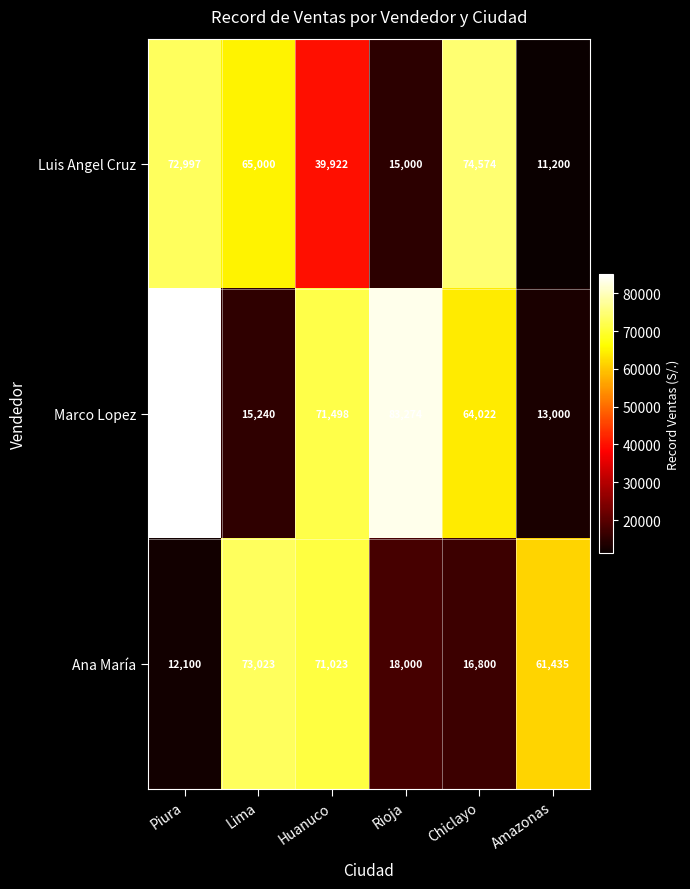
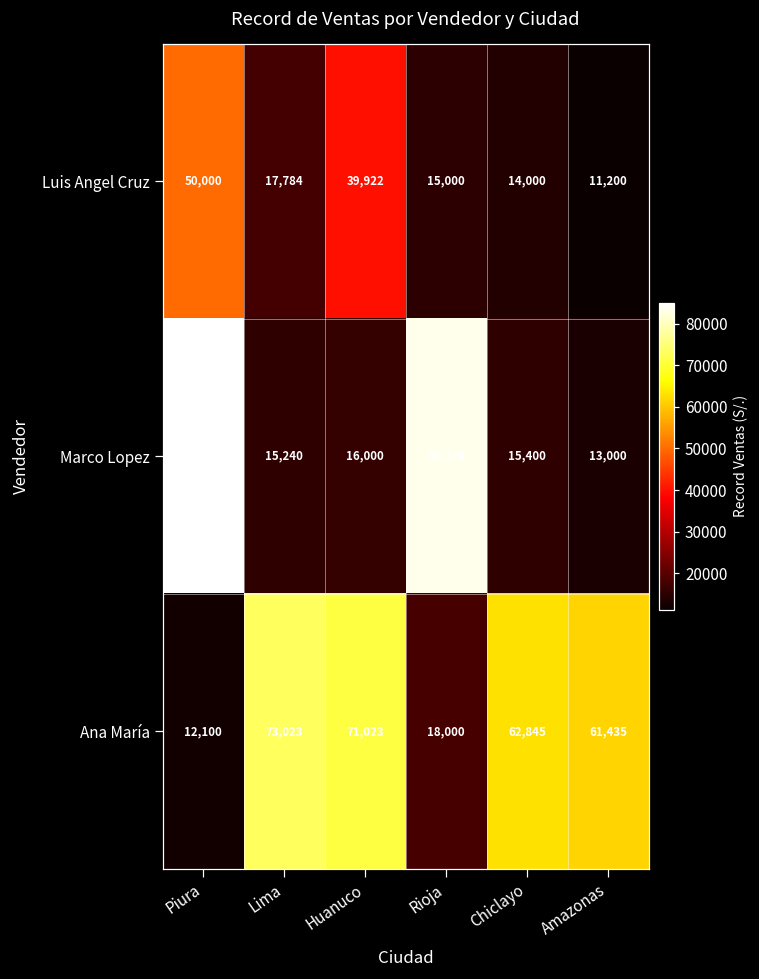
Luis Angel Cruz, Piura: 72,997 -> 50,000
Luis Angel Cruz, Lima: 65,000 -> 17,784
Luis Angel Cruz, Chiclayo: 74,574 -> 14,000
Marco Lopez, Huanuco: 71,498 -> 16,000
Marco Lopez, Chiclayo: 64,022 -> 15,400
Ana María, Chiclayo: 16,800 -> 62,845
